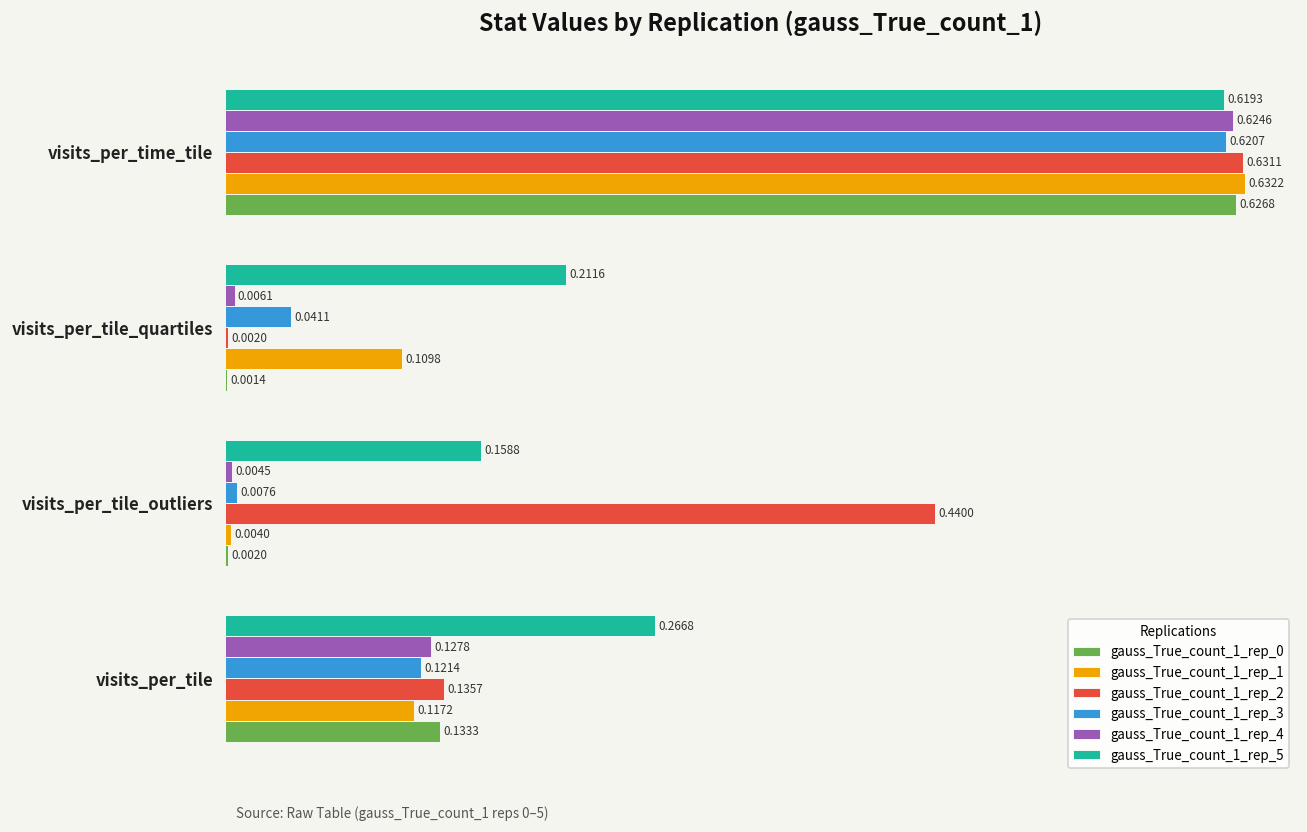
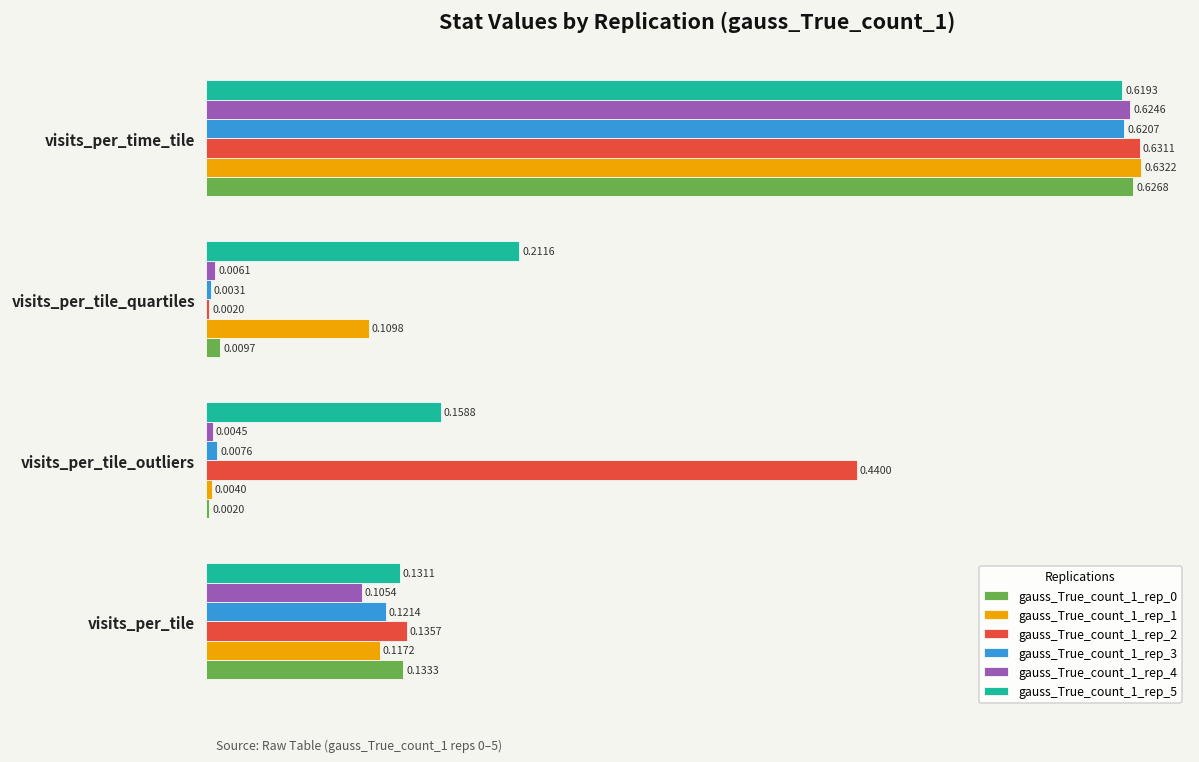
gauss_True_count_1_rep_3, visits_per_tile_quartiles: 0.0411 -> 0.0031
gauss_True_count_1_rep_0, visits_per_tile_quartiles: 0.0014 -> 0.0097
gauss_True_count_1_rep_5, visits_per_tile: 0.2668 -> 0.1311
gauss_True_count_1_rep_4, visits_per_tile: 0.1278 -> 0.1054
